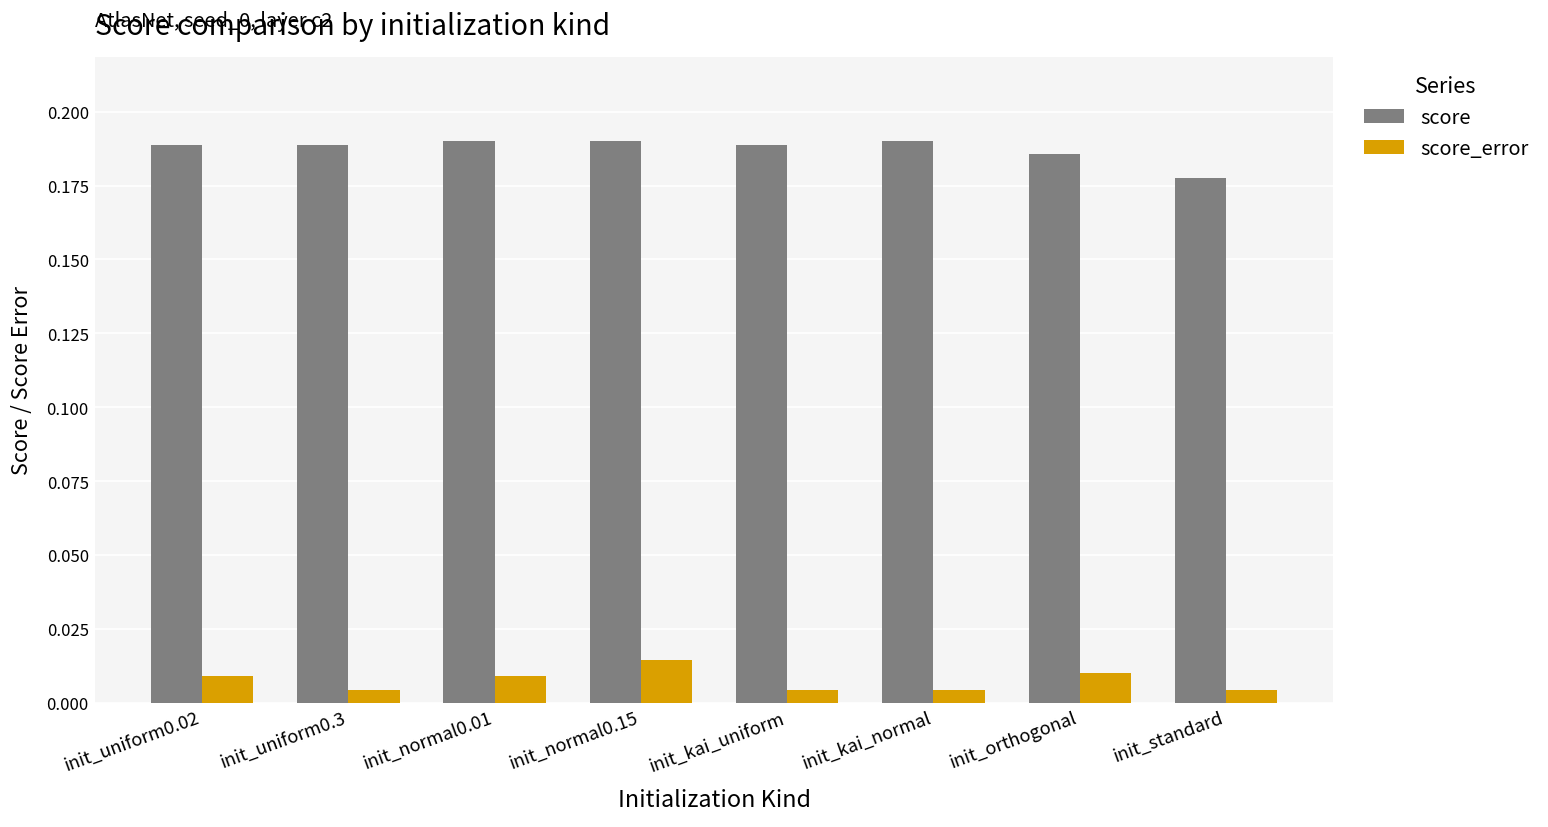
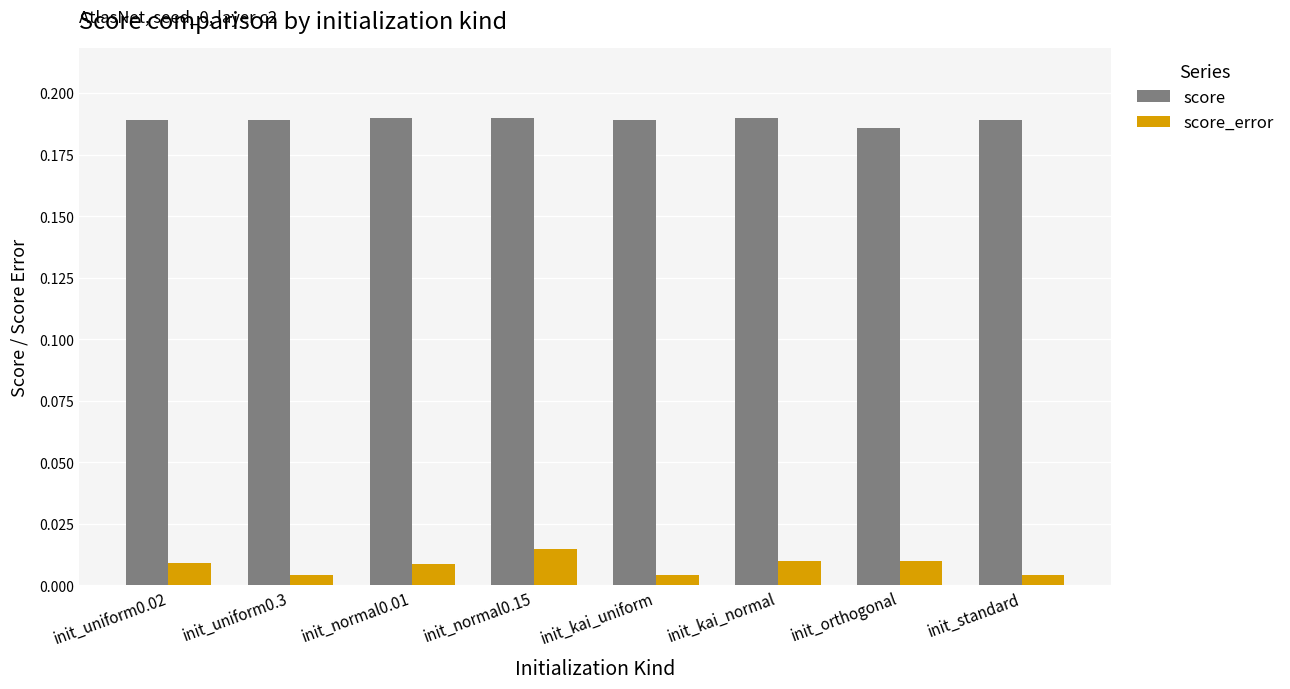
score_error, init_kai_normal: 0.004 -> 0.010
score, init_standard: 0.177 -> 0.189
